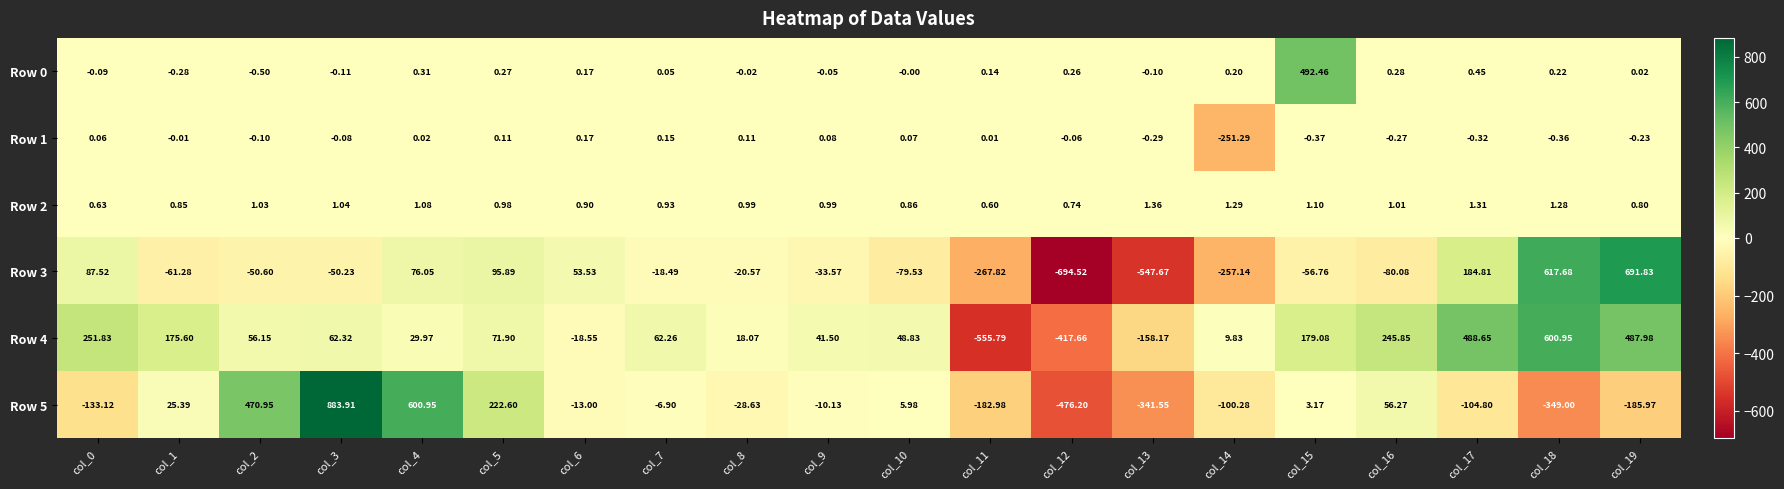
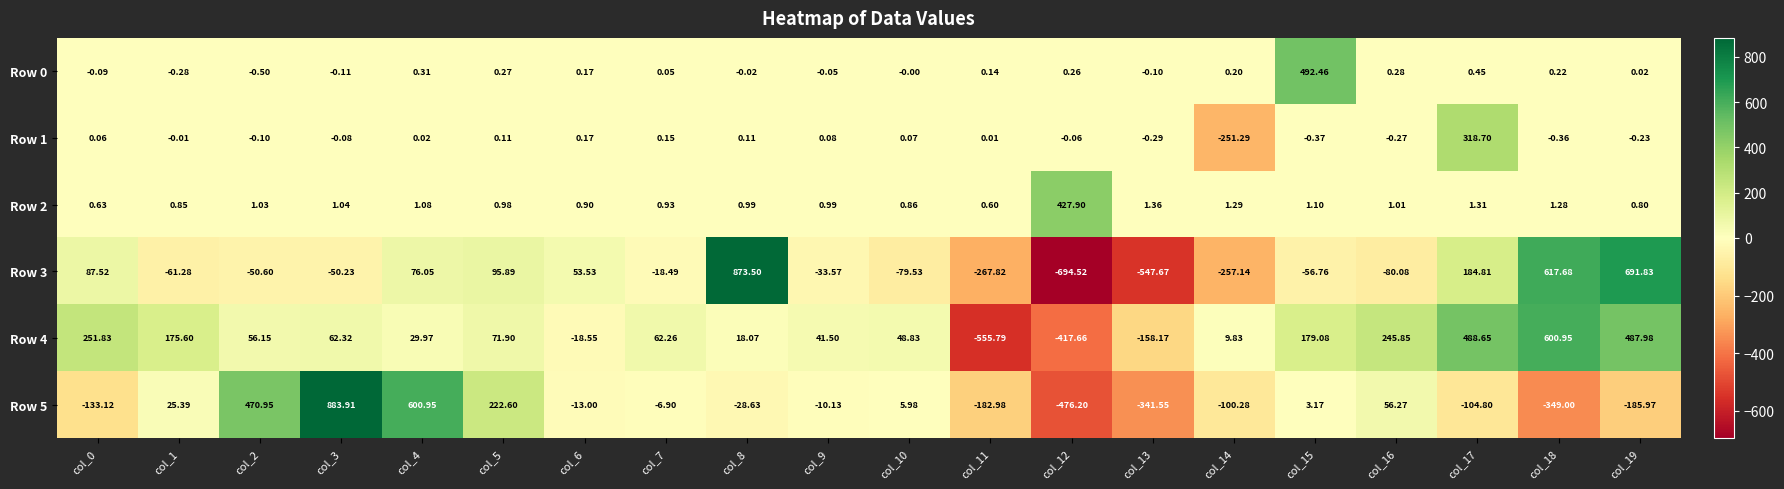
Row 1, col_17: -0.32 -> 318.70
Row 2, col_12: 0.74 -> 427.90
Row 3, col_8: -20.57 -> 873.50
